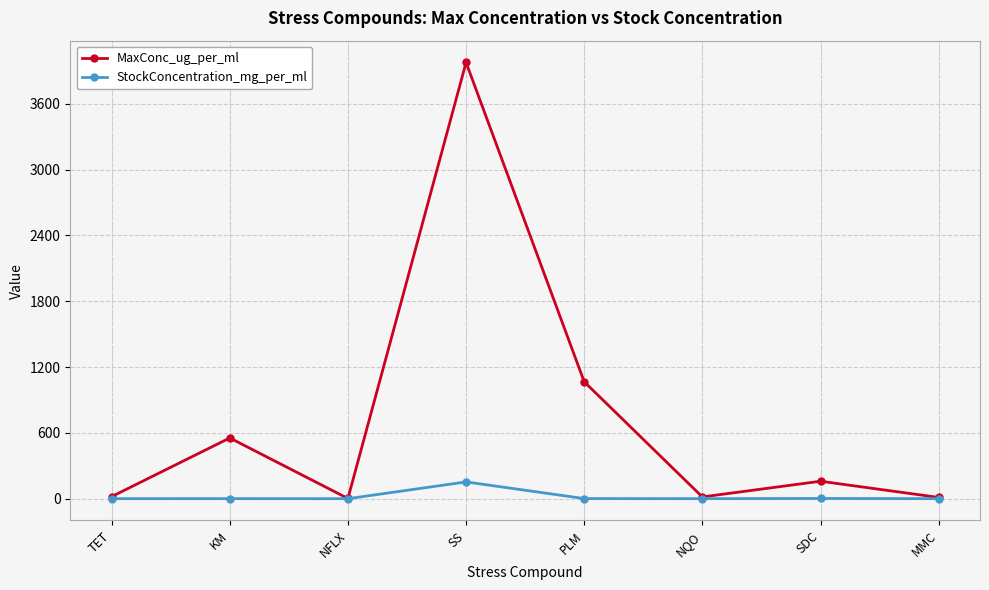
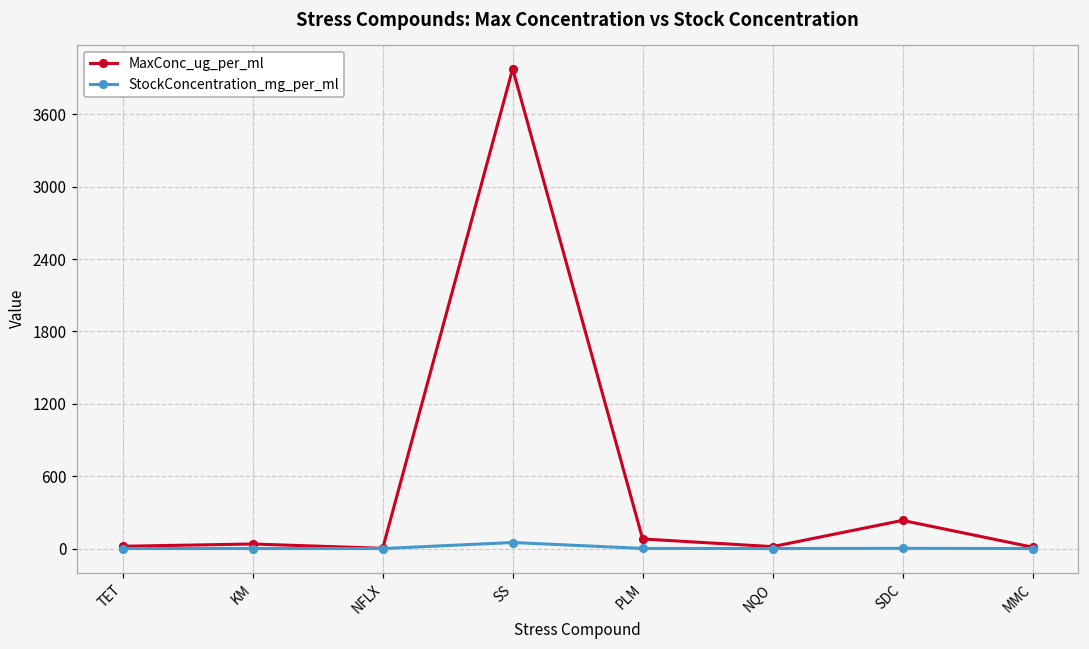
MaxConc_ug_per_ml, KM: 550 -> 40
StockConcentration_mg_per_ml, SS: 150 -> 50
MaxConc_ug_per_ml, PLM: 1070 -> 80
MaxConc_ug_per_ml, SDC: 160 -> 230
